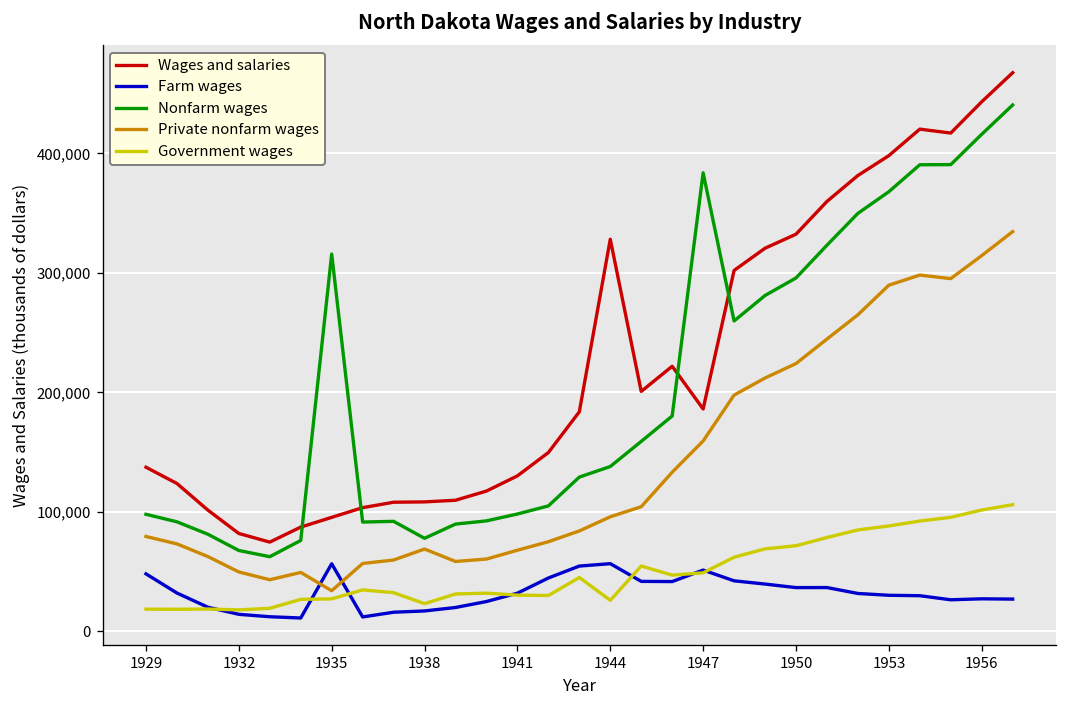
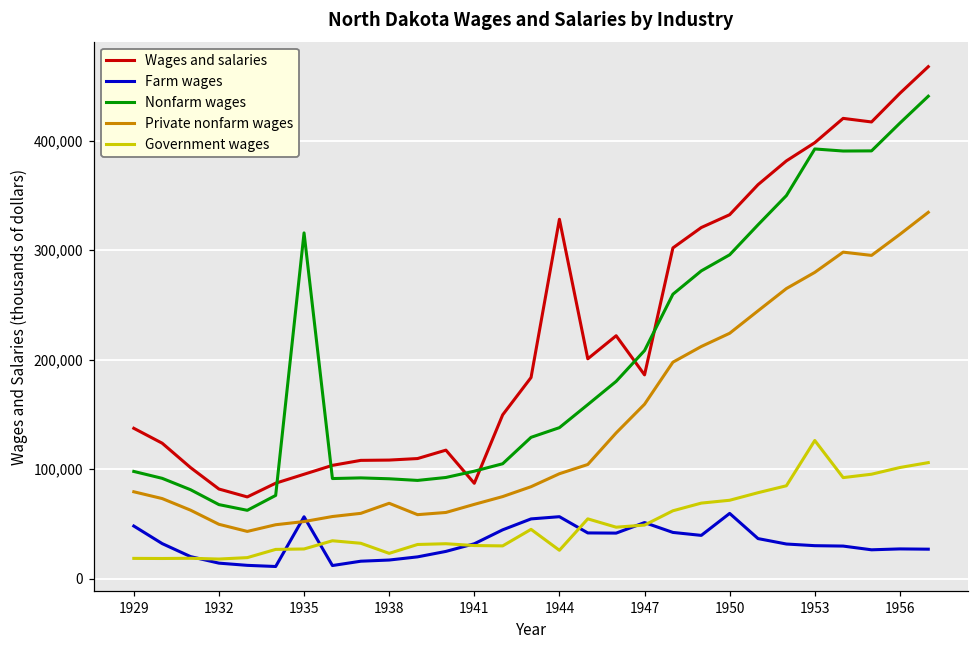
Private nonfarm wages, 1935: 30,000 -> 50,000
Nonfarm wages, 1938: 80,000 -> 90,000
Wages and salaries, 1941: 130,000 -> 90,000
Nonfarm wages, 1947: 380,000 -> 210,000
Farm wages, 1950: 40,000 -> 60,000
Nonfarm wages, 1953: 370,000 -> 390,000
Private nonfarm wages, 1953: 290,000 -> 280,000
Government wages, 1953: 90,000 -> 130,000
